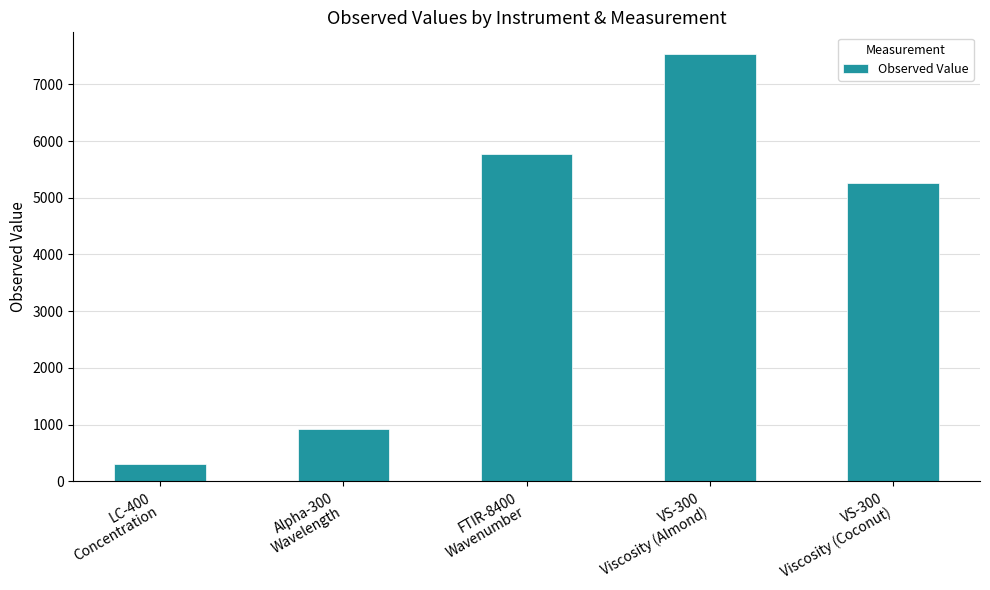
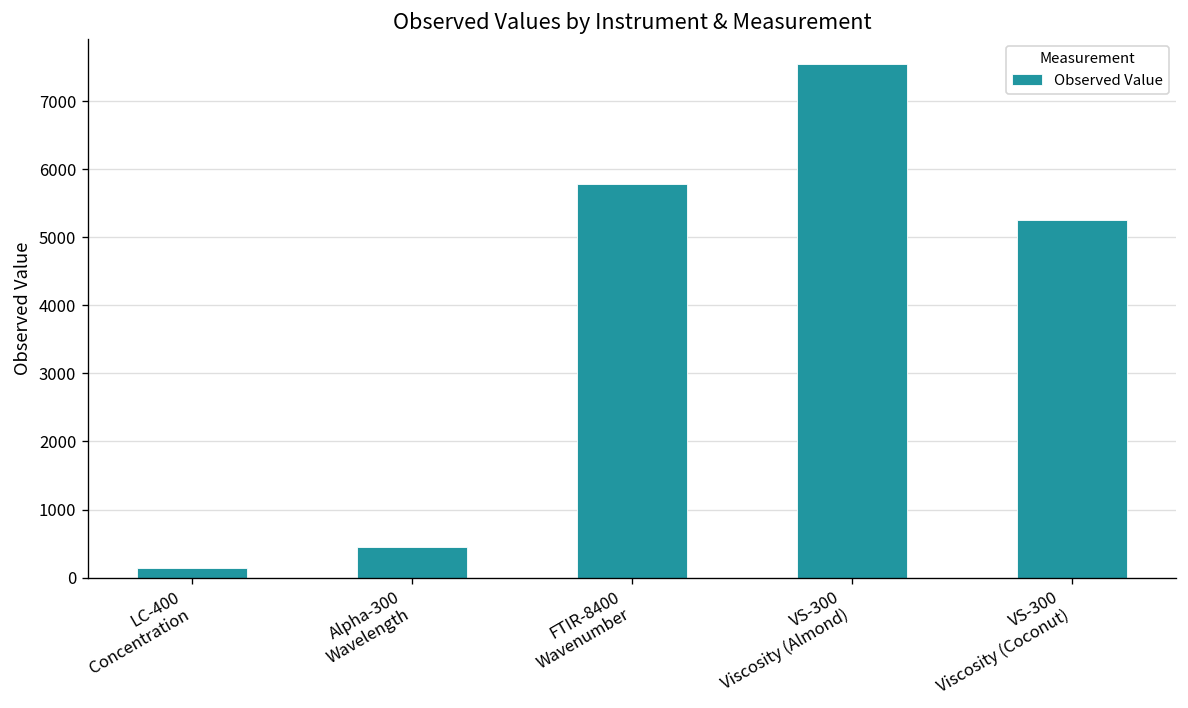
LC-400 Concentration: 300 -> 100
Alpha-300 Wavelength: 900 -> 500
